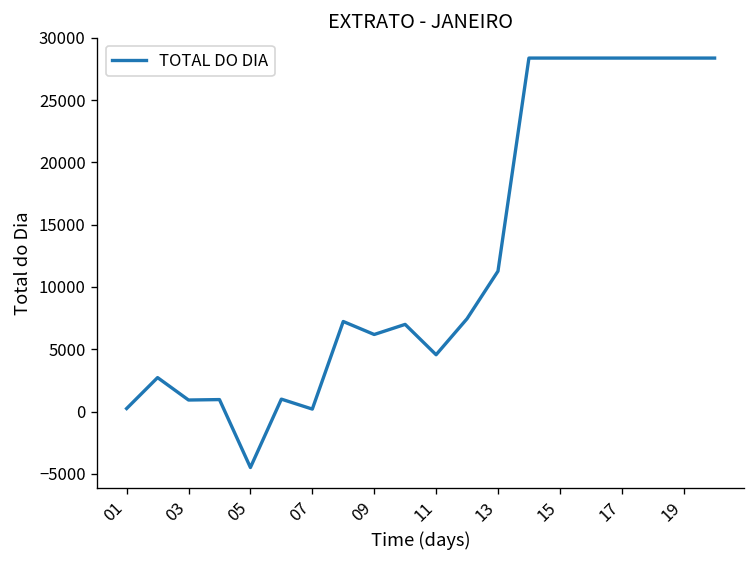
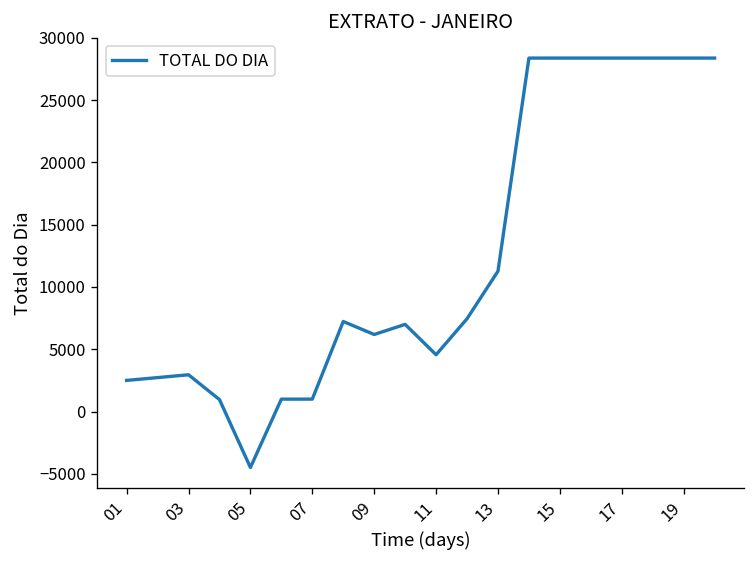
01: 200 -> 2500
03: 900 -> 3000
07: 200 -> 1000
